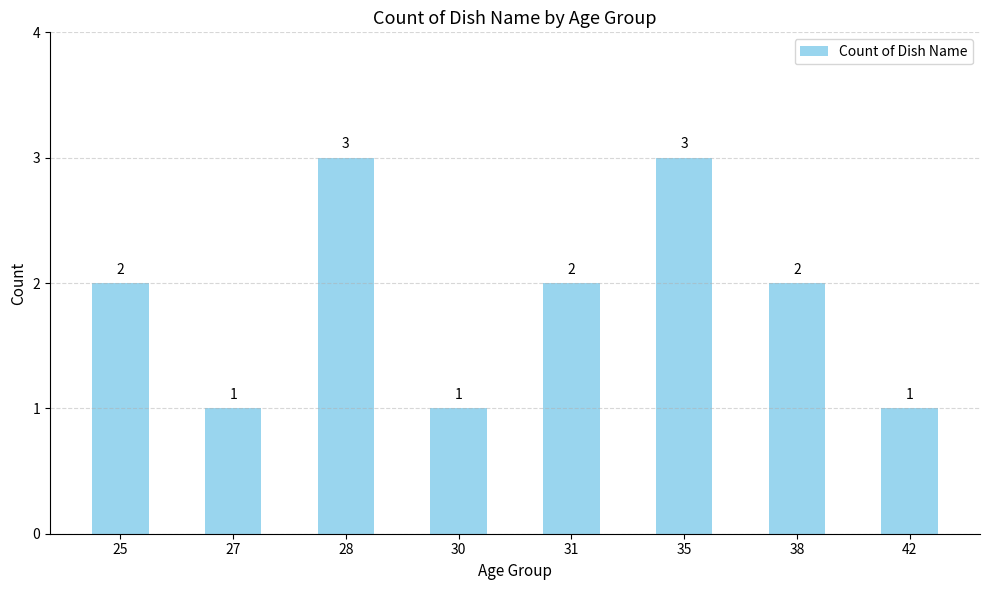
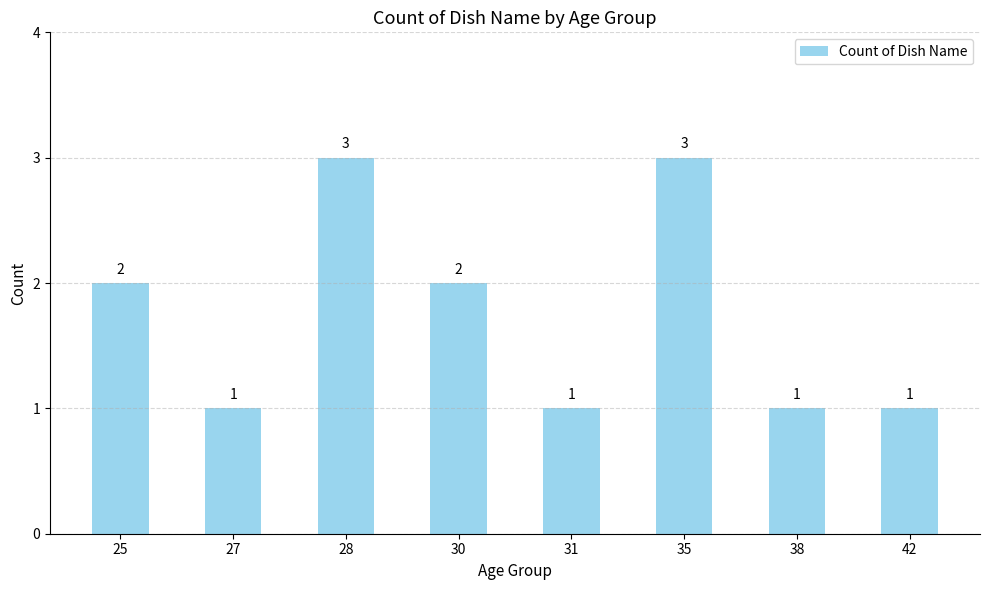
30: 1 -> 2
31: 2 -> 1
38: 2 -> 1
